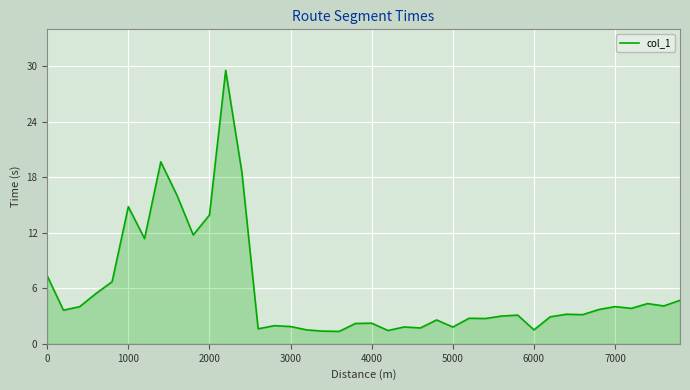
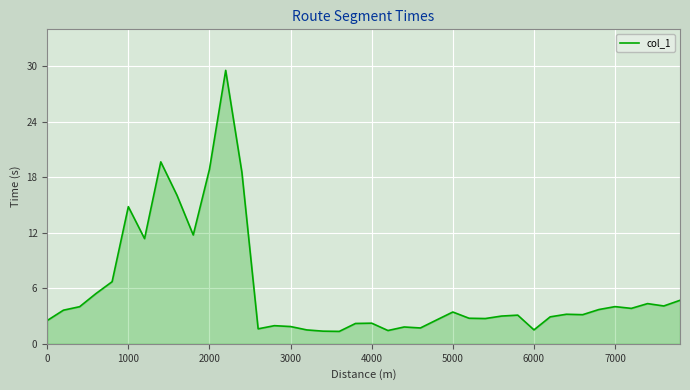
0: 7 -> 3
2000: 14 -> 19
5000: 2 -> 3
